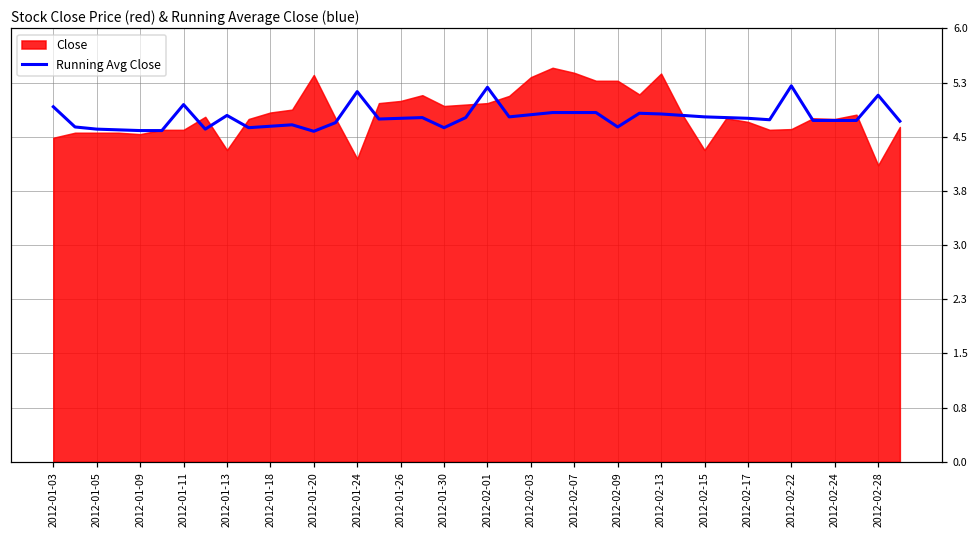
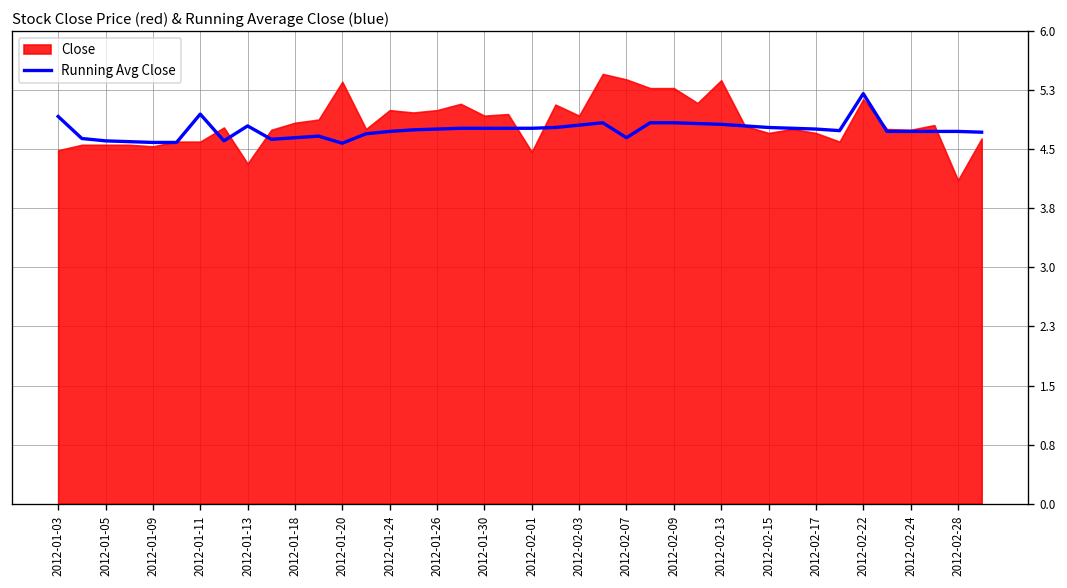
Running Avg Close, 2012-01-24: 5.1 -> 4.7
Close, 2012-01-24: 4.2 -> 5.0
Running Avg Close, 2012-01-30: 4.6 -> 4.8
Running Avg Close, 2012-02-01: 5.2 -> 4.8
Close, 2012-02-01: 5.0 -> 4.5
Close, 2012-02-03: 5.3 -> 4.9
Running Avg Close, 2012-02-07: 4.8 -> 4.7
Running Avg Close, 2012-02-09: 4.6 -> 4.8
Close, 2012-02-15: 4.3 -> 4.7
Close, 2012-02-22: 4.6 -> 5.1
Running Avg Close, 2012-02-28: 5.1 -> 4.7
